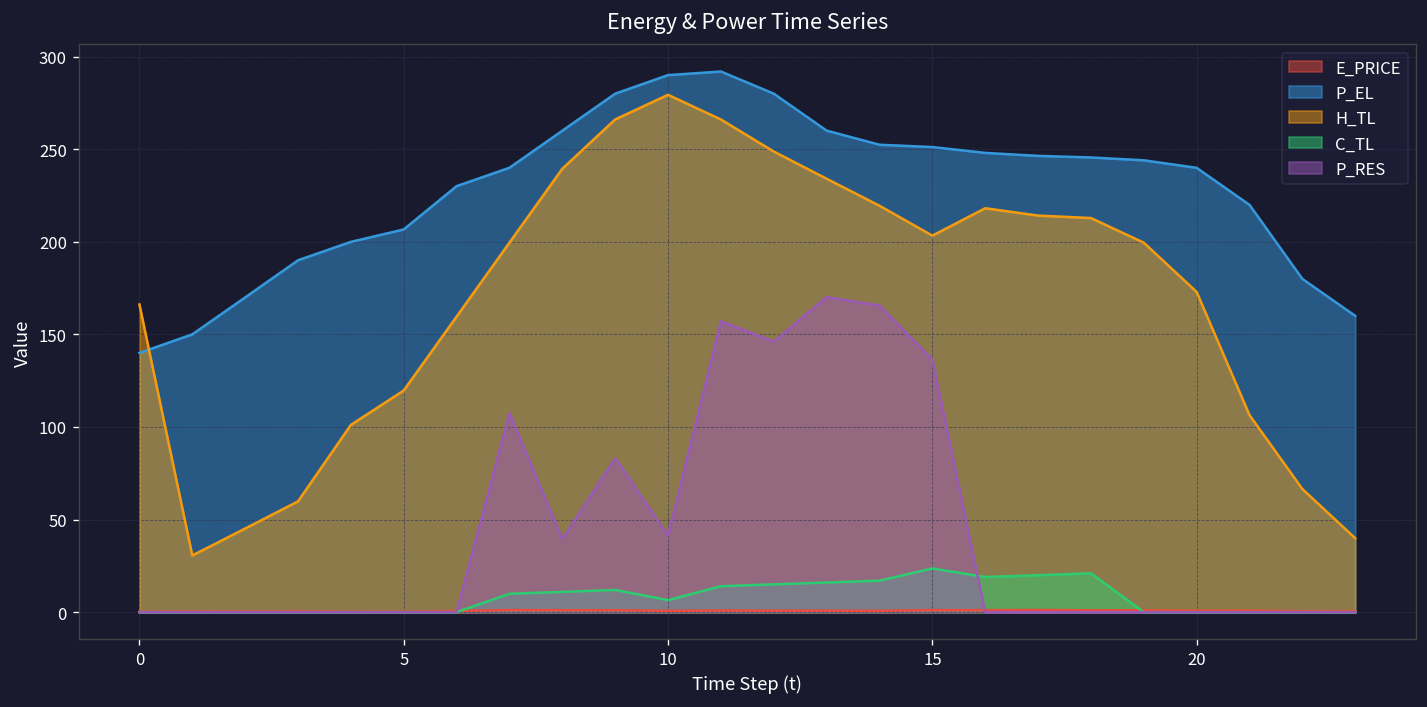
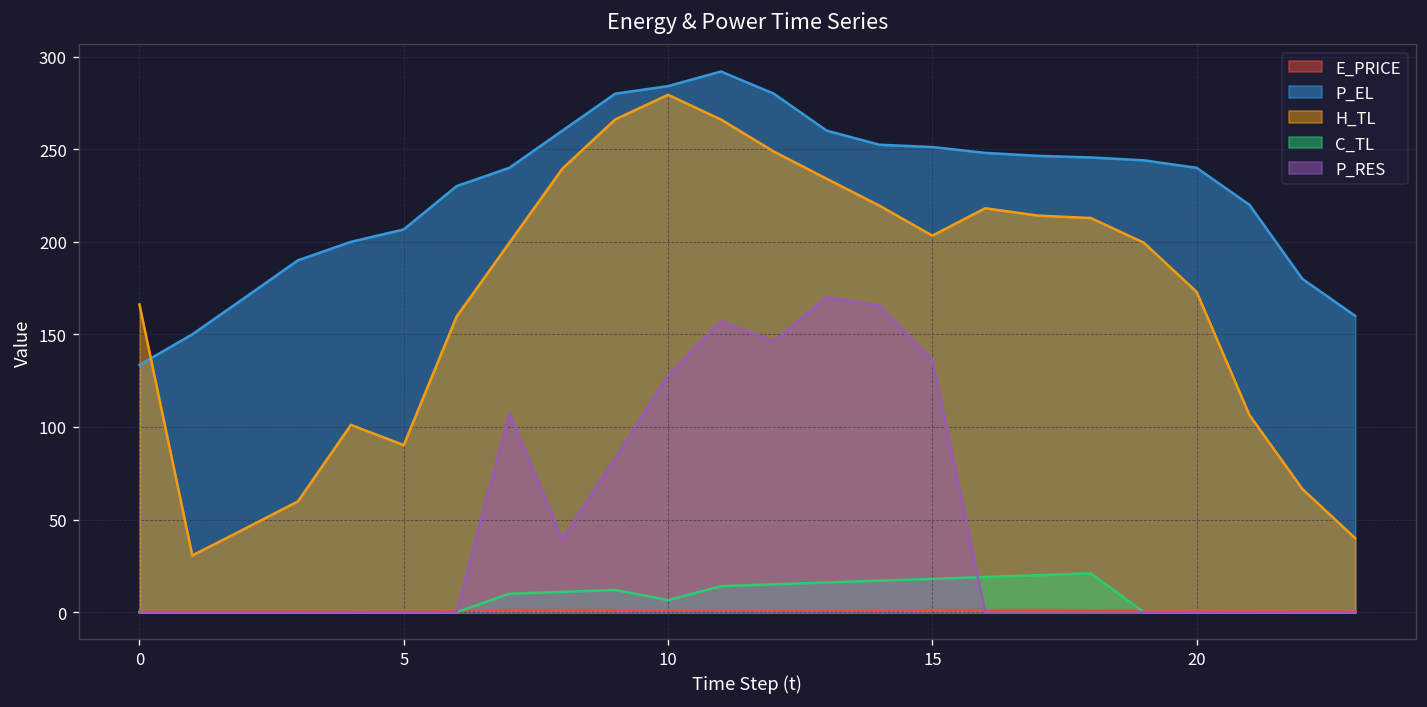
P_EL, 0: 140 -> 134
H_TL, 5: 120 -> 90
P_EL, 10: 290 -> 284
P_RES, 10: 42 -> 128
C_TL, 15: 24 -> 18
